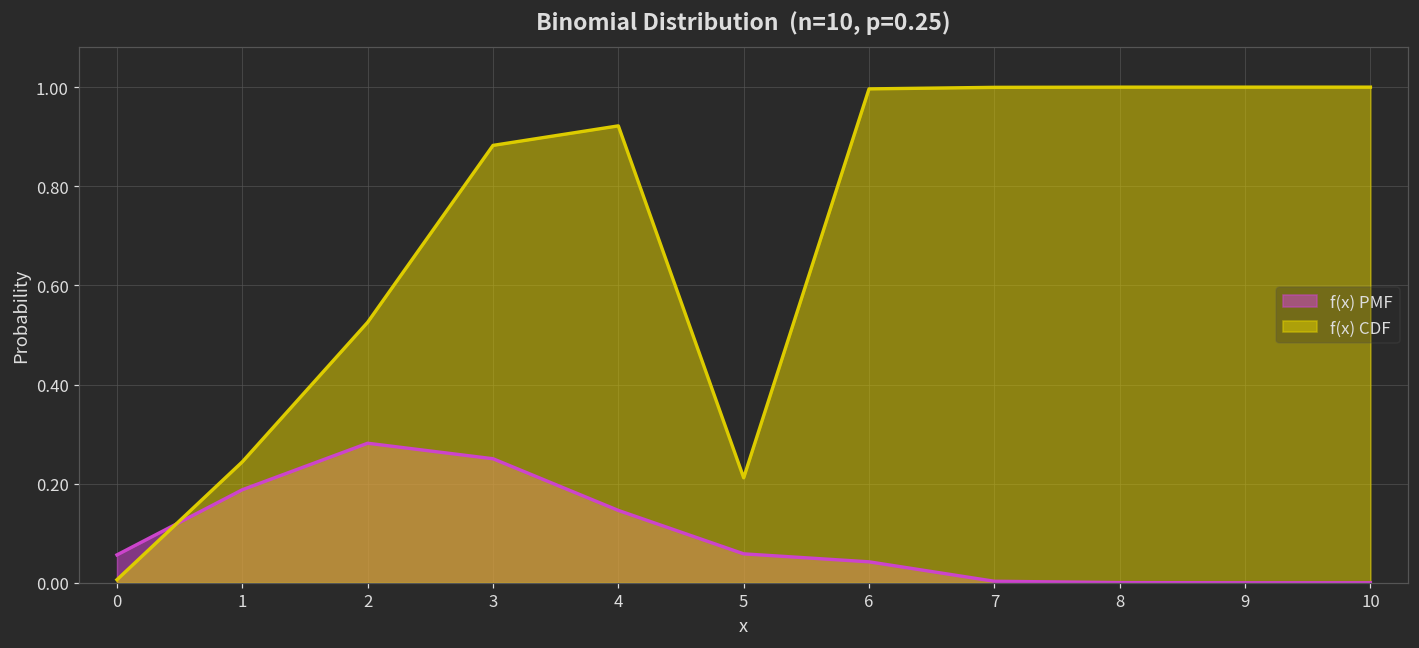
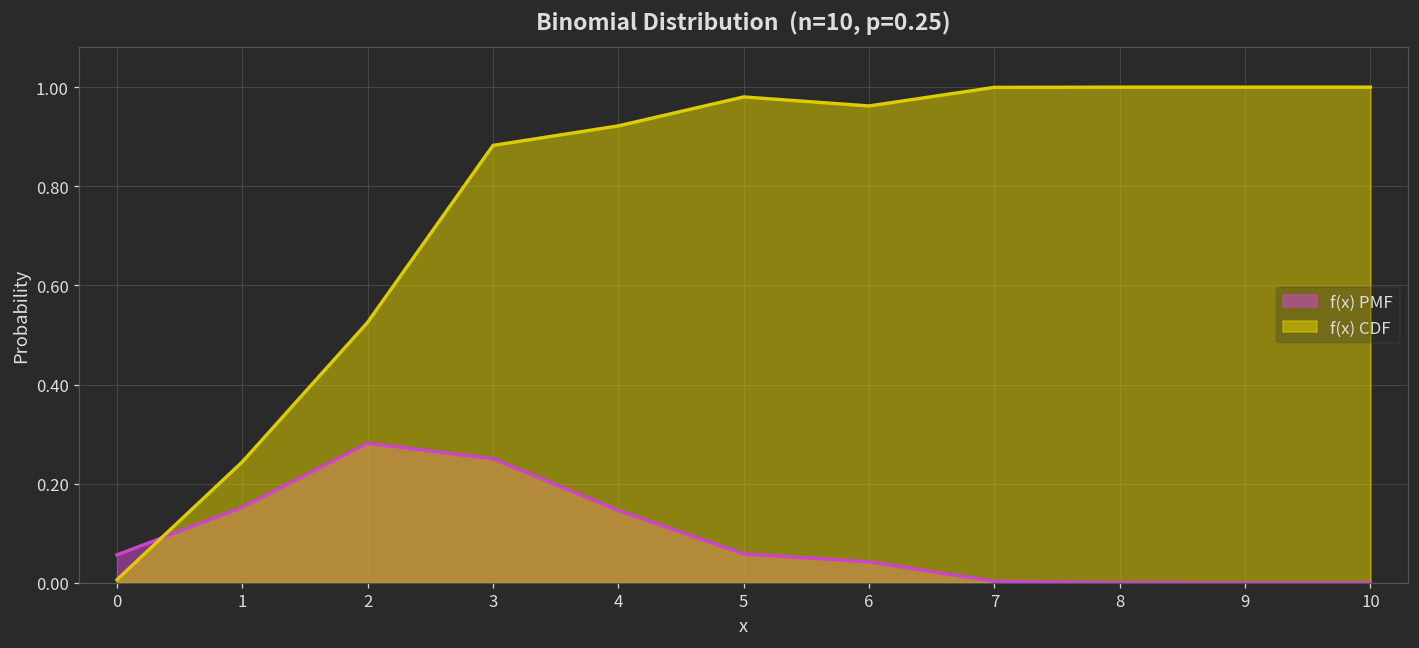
f(x) PMF, 1: 0.19 -> 0.15
f(x) CDF, 5: 0.21 -> 0.98
f(x) CDF, 6: 1.00 -> 0.96
